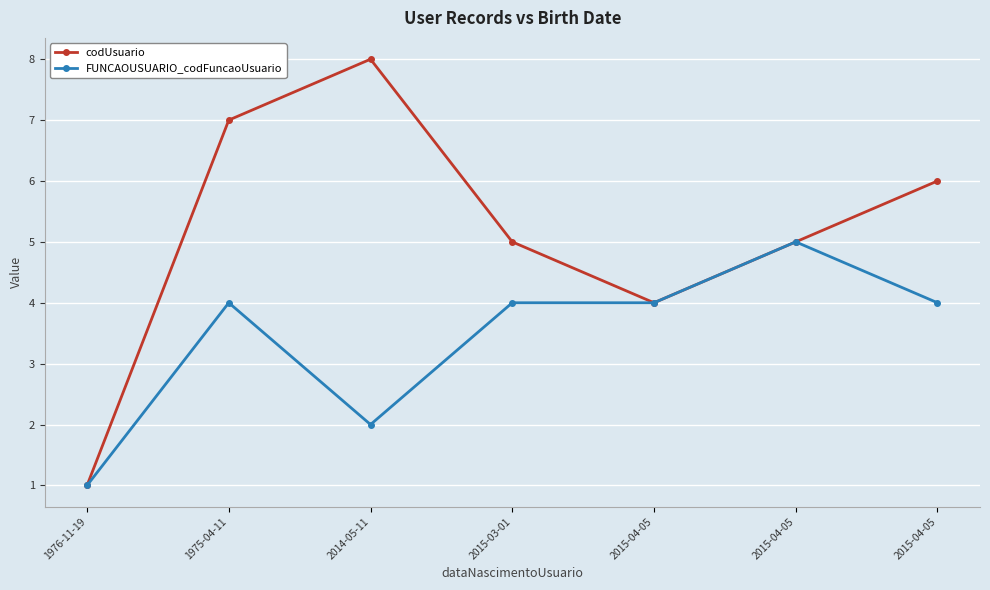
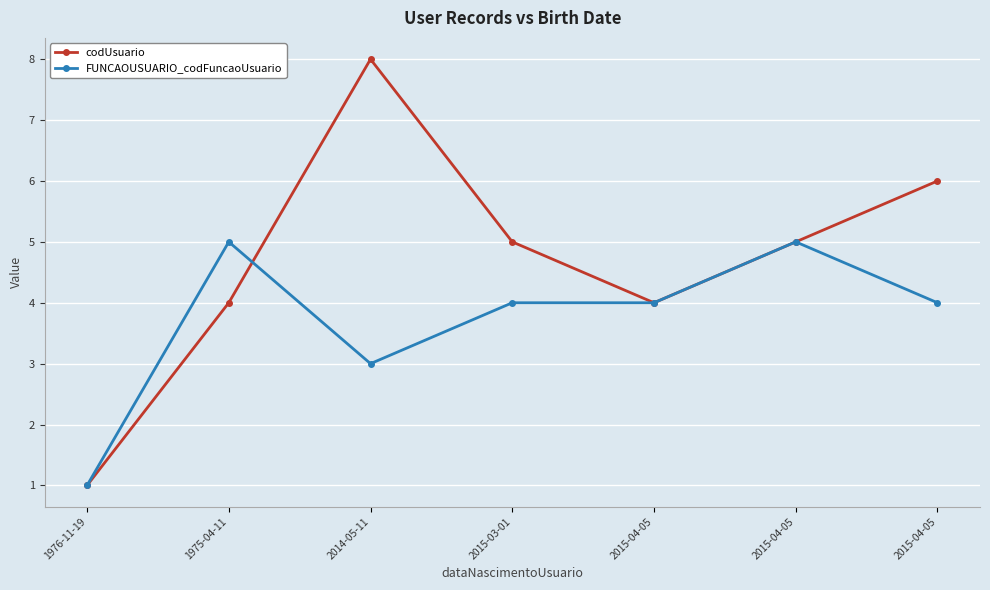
codUsuario, 1975-04-11: 7 -> 4
FUNCAOUSUARIO_codFuncaoUsuario, 1975-04-11: 4 -> 5
FUNCAOUSUARIO_codFuncaoUsuario, 2014-05-11: 2 -> 3
